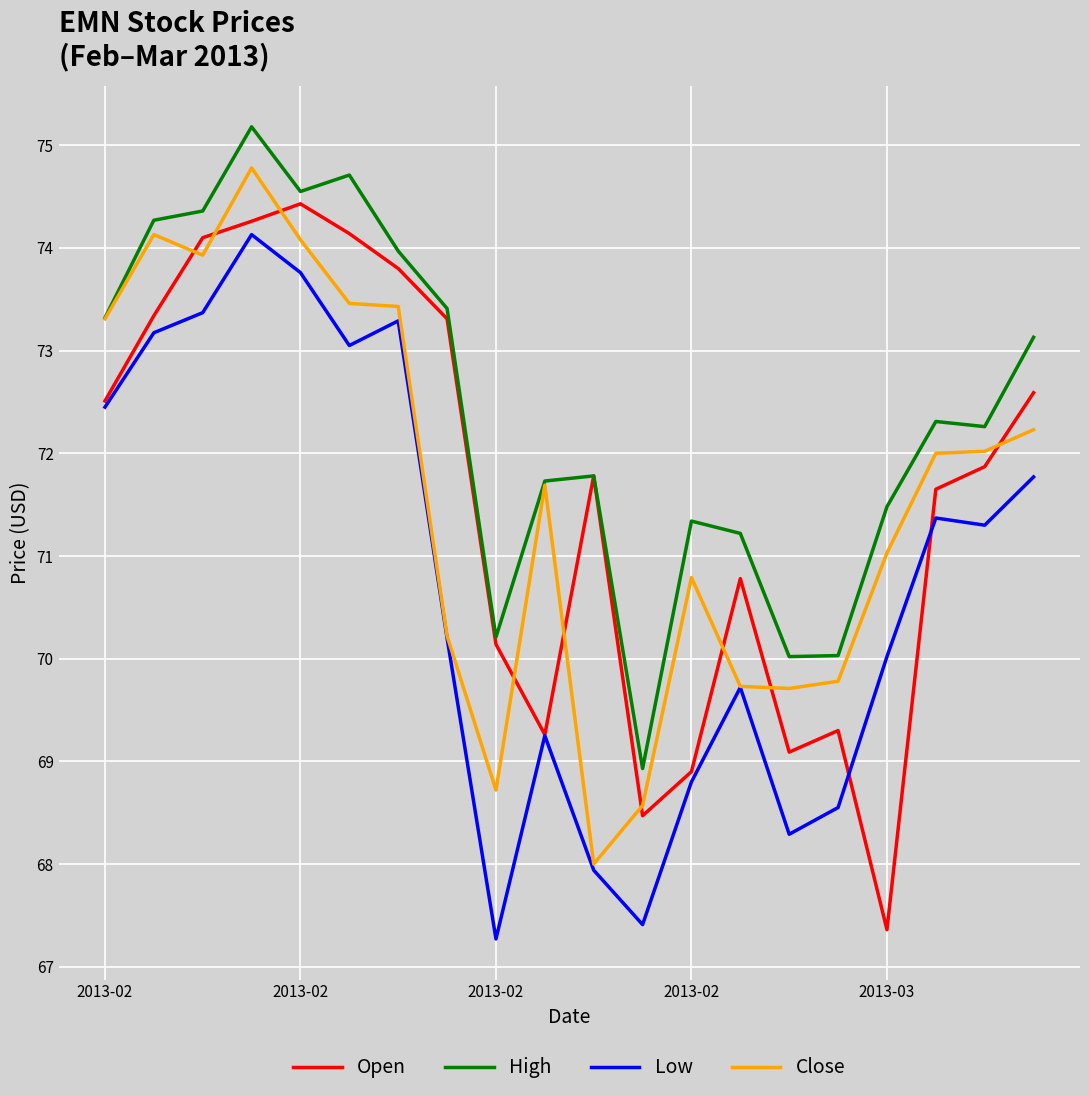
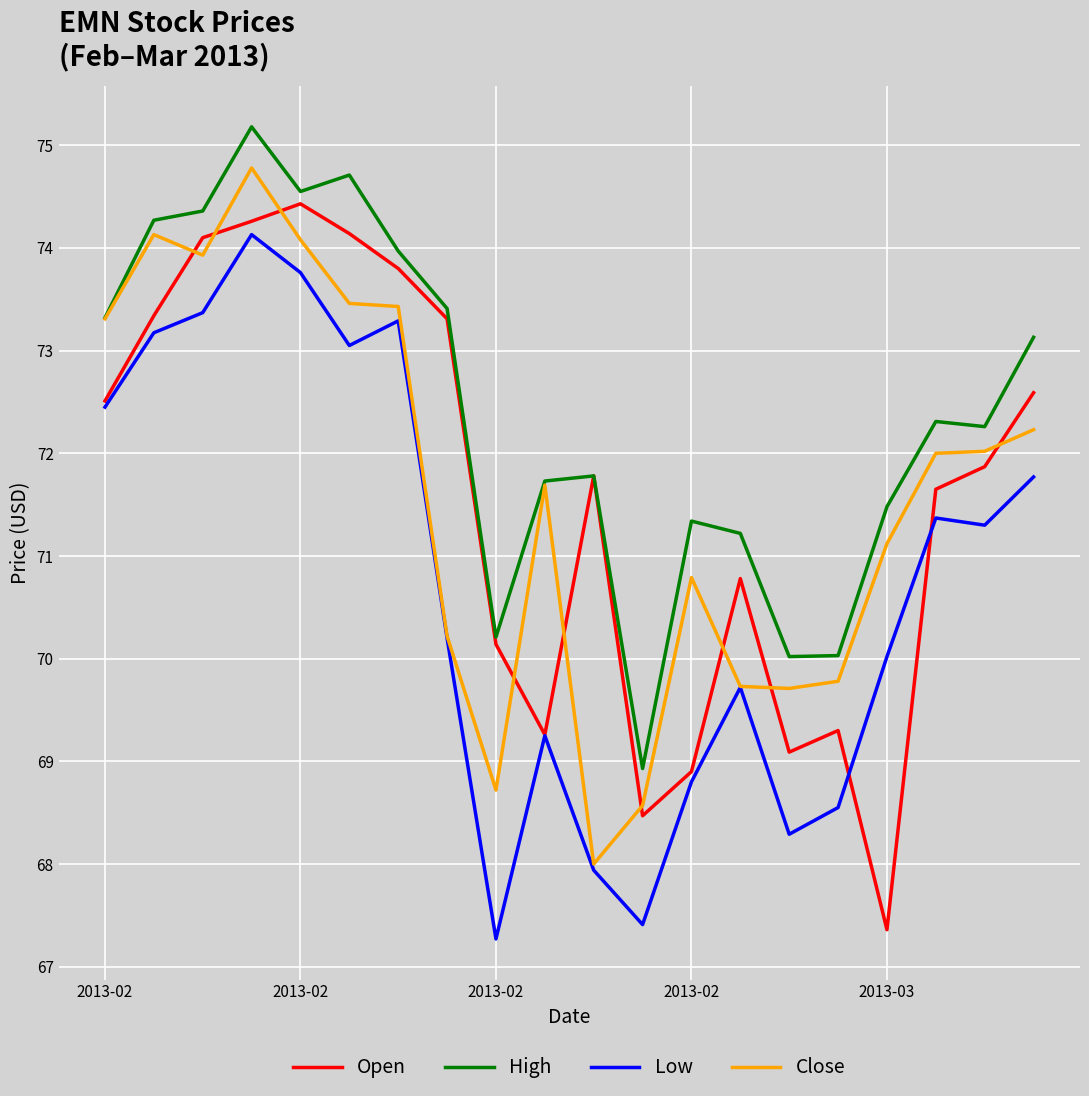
Close, 2013-03: 71.03 -> 71.12
